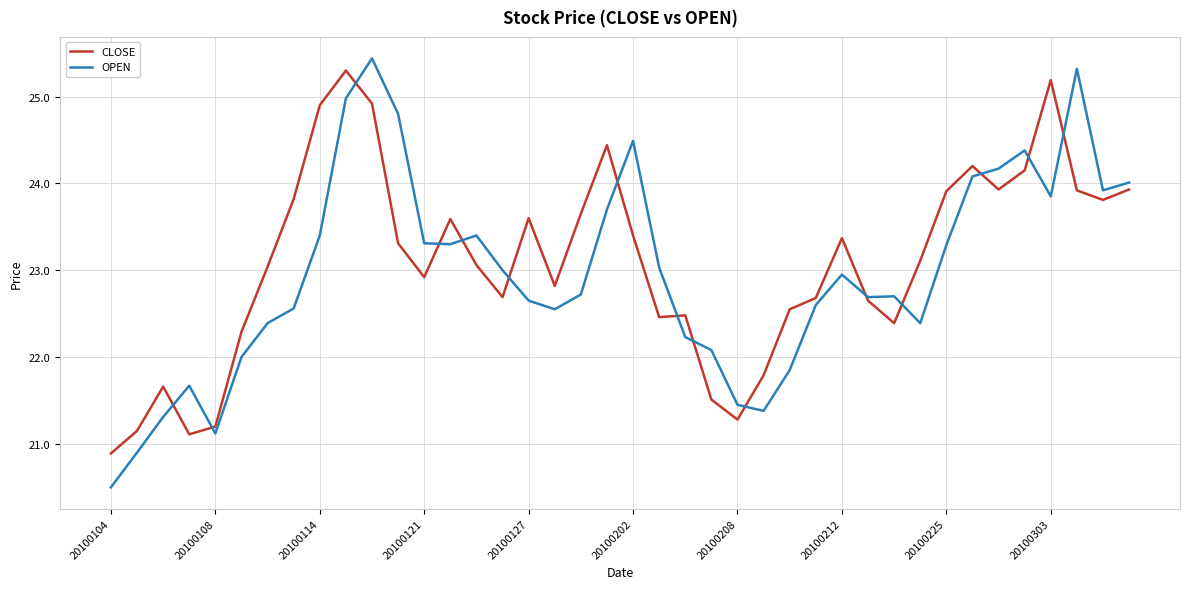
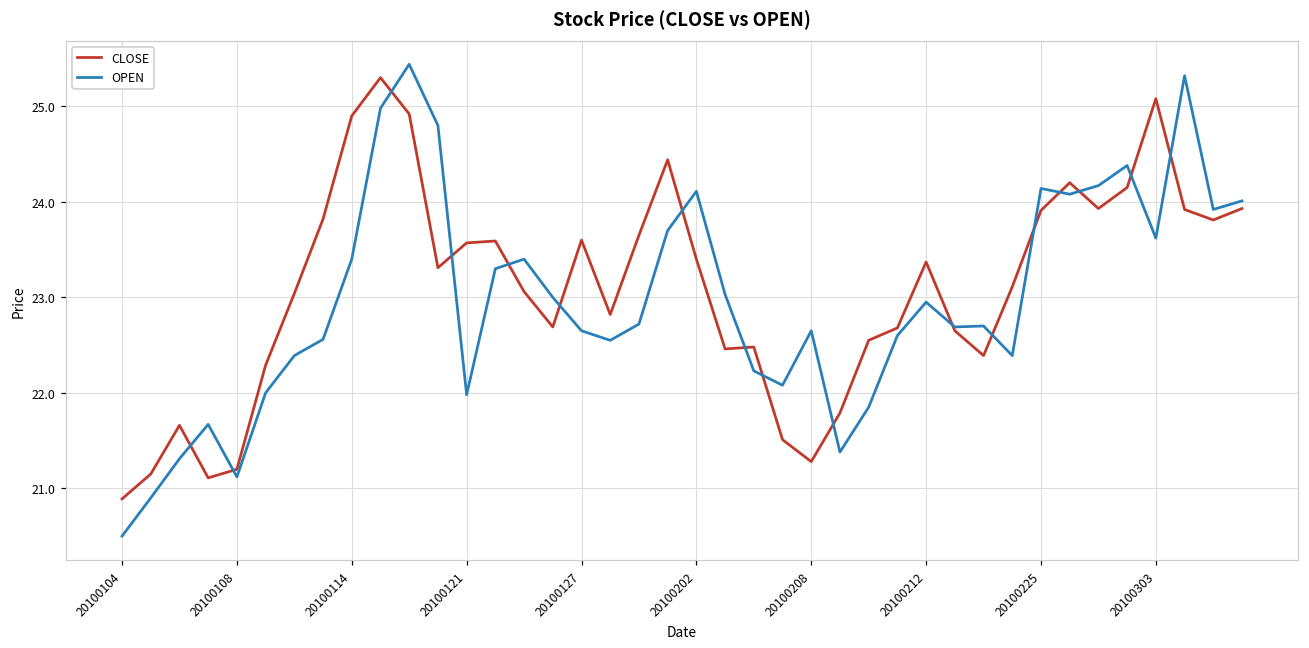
CLOSE, 20100121: 22.9 -> 23.6
OPEN, 20100121: 23.3 -> 22.0
OPEN, 20100202: 24.5 -> 24.1
OPEN, 20100208: 21.5 -> 22.7
OPEN, 20100225: 23.3 -> 24.1
CLOSE, 20100303: 25.2 -> 25.1
OPEN, 20100303: 23.9 -> 23.6
